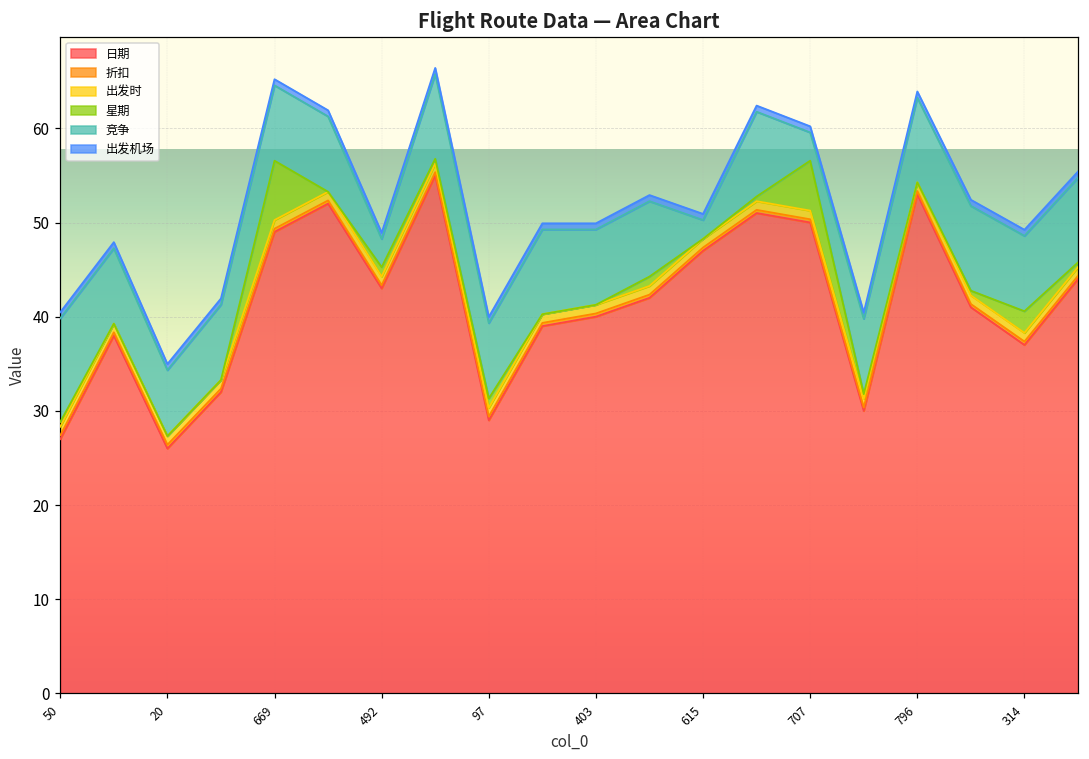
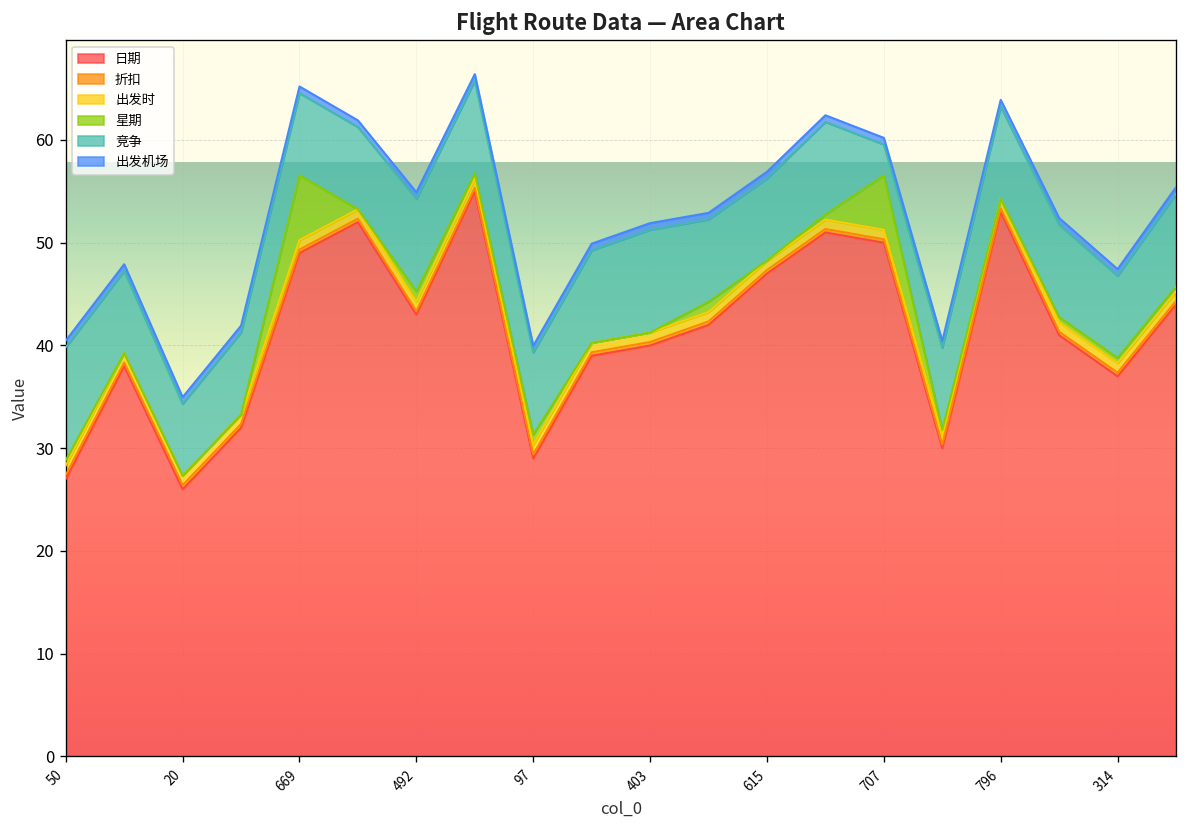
竞争, 492: 3 -> 9
竞争, 403: 8 -> 10
竞争, 615: 2 -> 8
星期, 314: 2 -> 1
